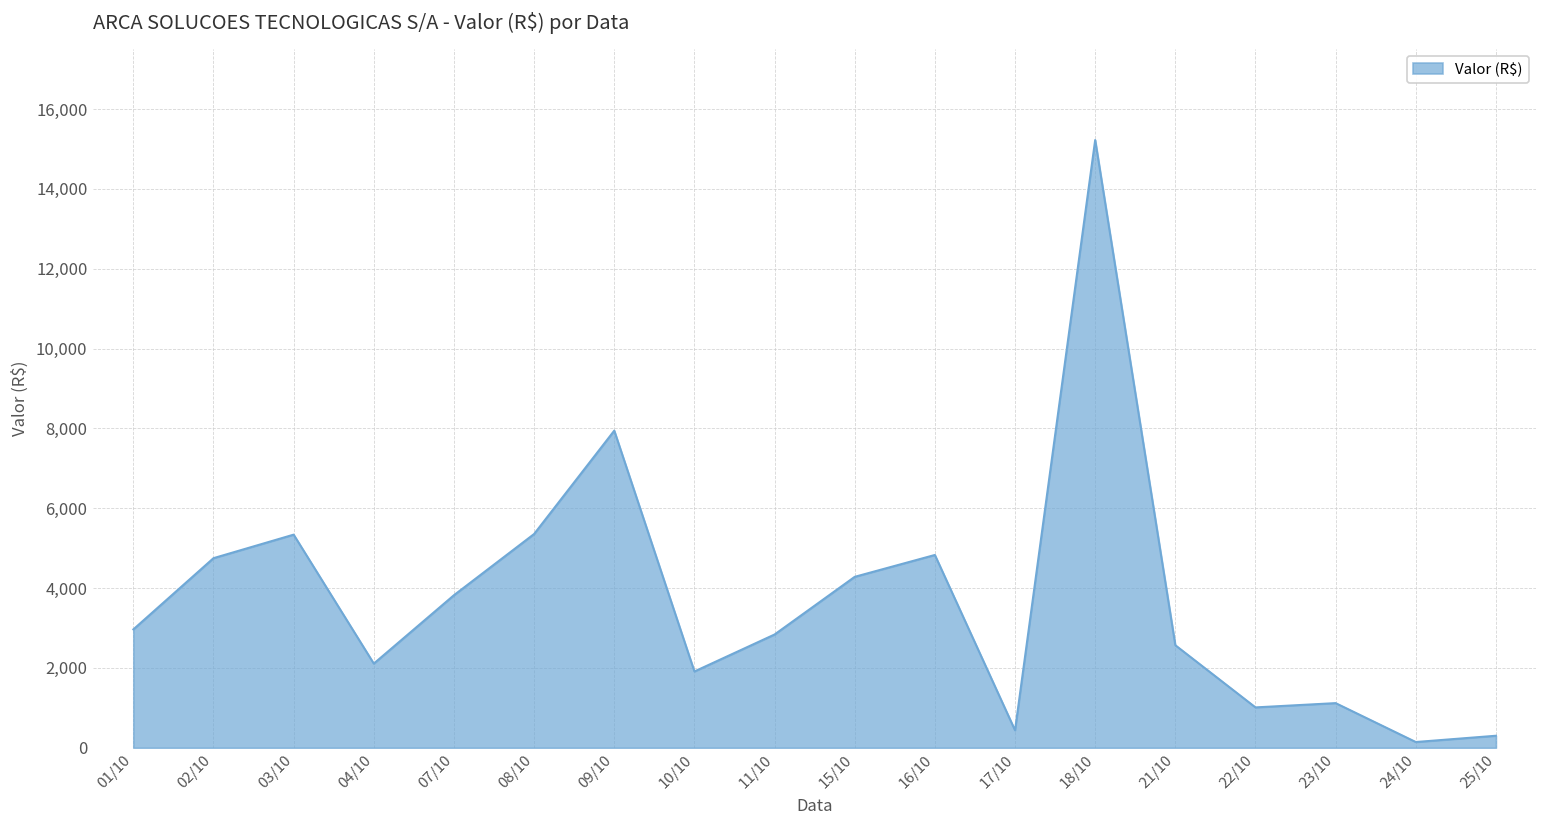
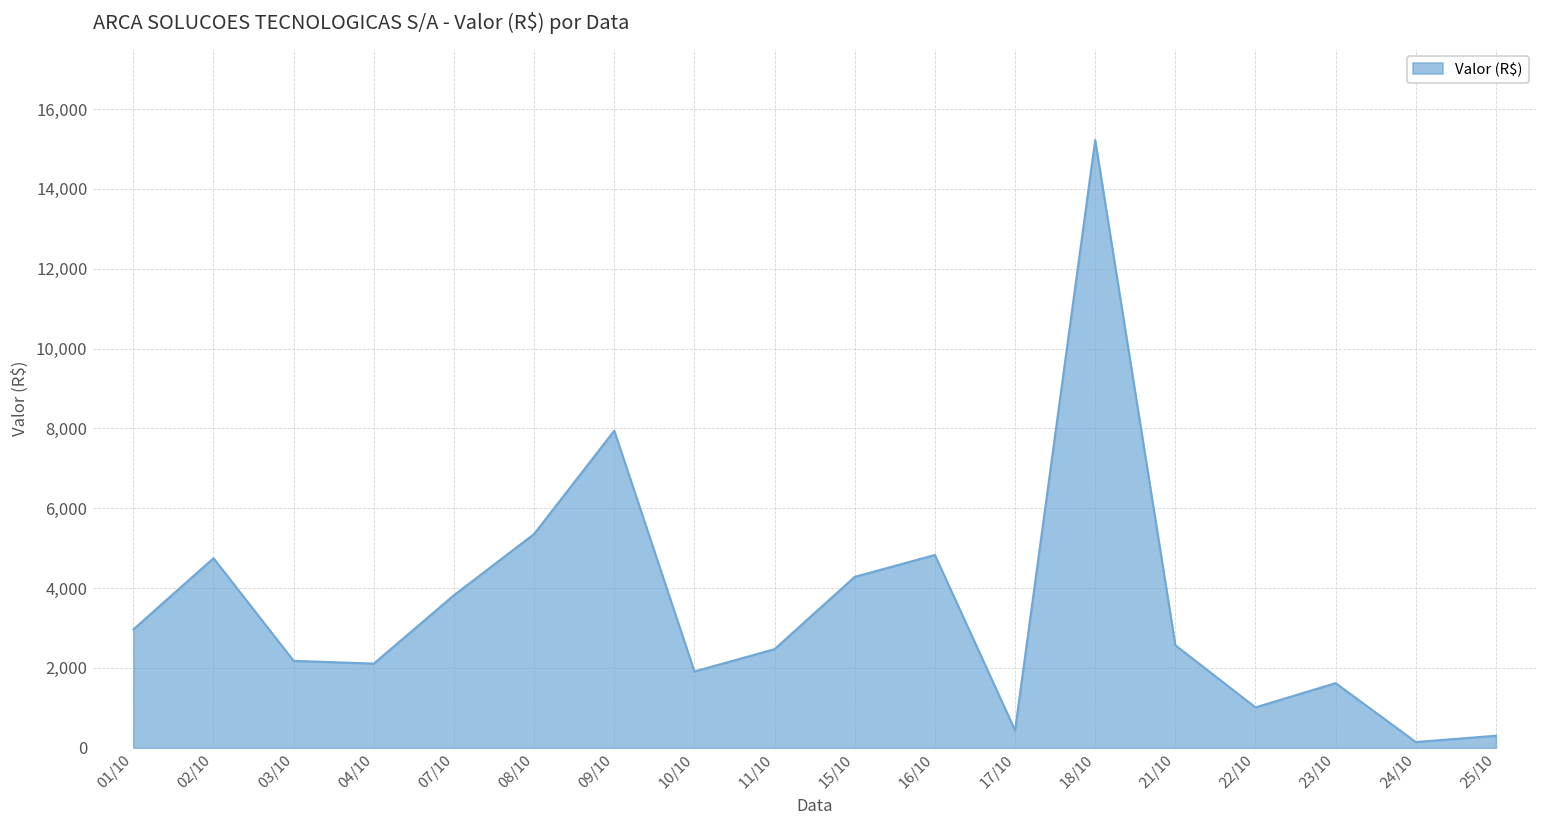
03/10: 5,300 -> 2,200
11/10: 2,800 -> 2,500
23/10: 1,100 -> 1,600
